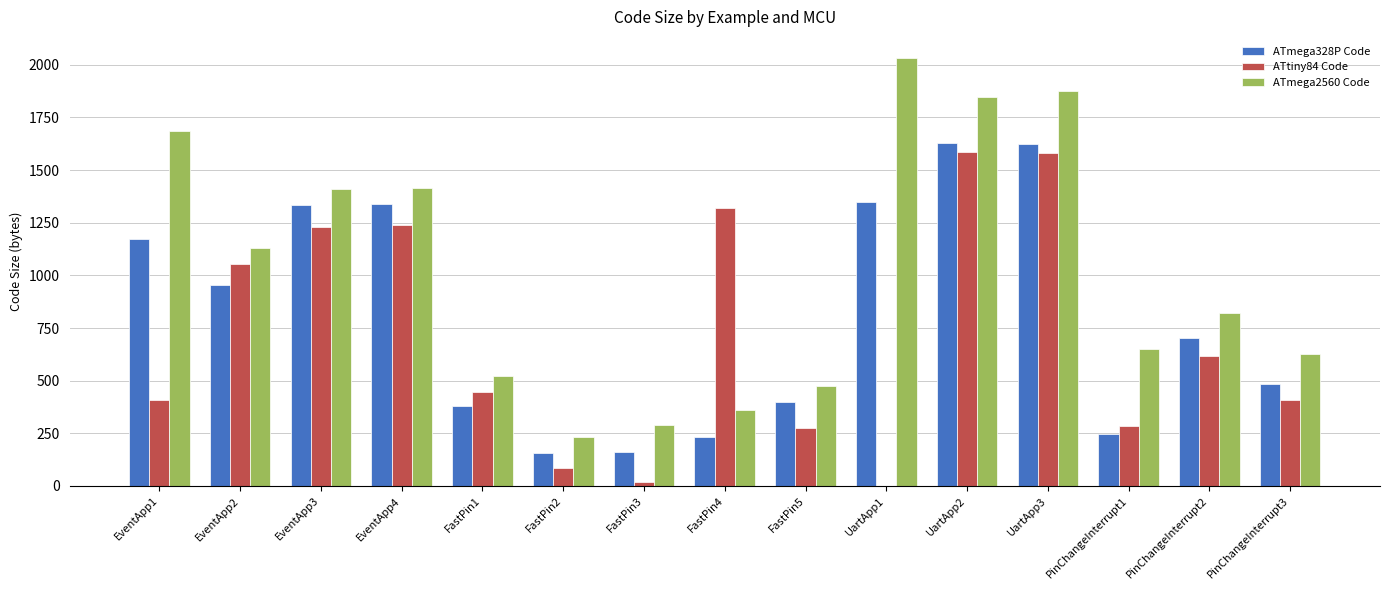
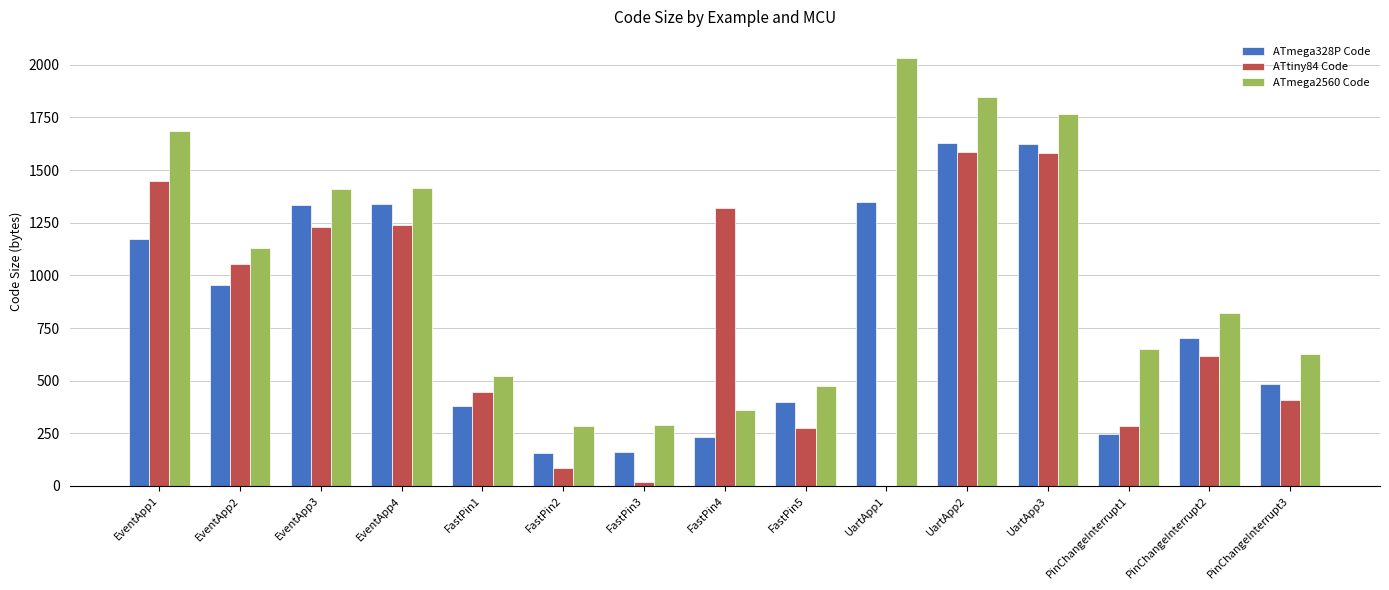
ATtiny84 Code, EventApp1: 410 -> 1450
ATmega2560 Code, FastPin2: 230 -> 280
ATmega2560 Code, UartApp3: 1880 -> 1770
